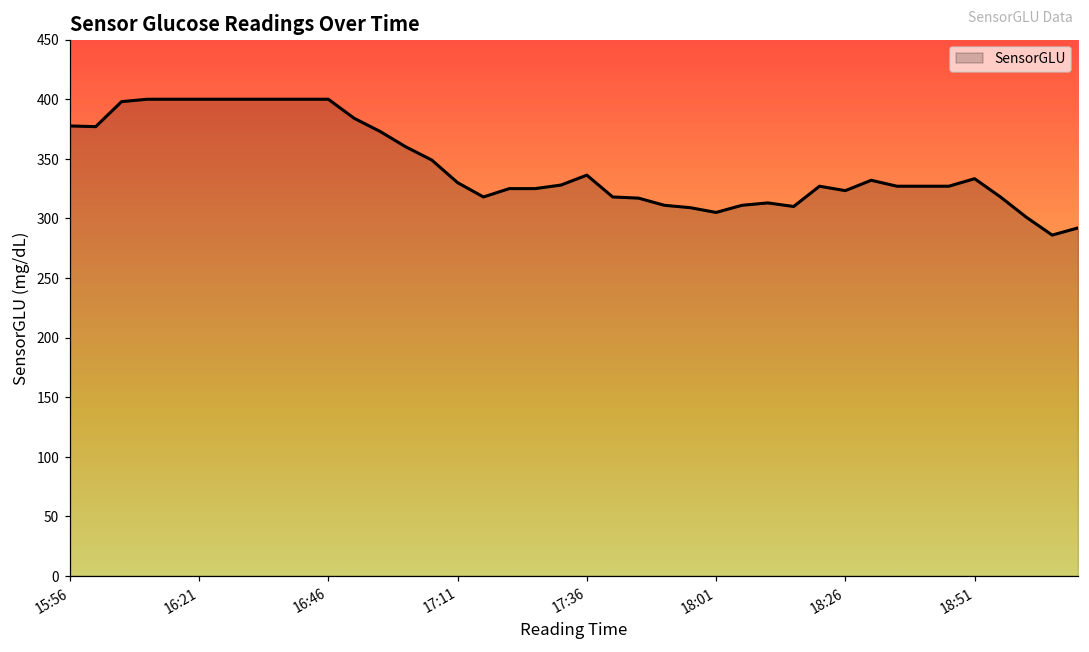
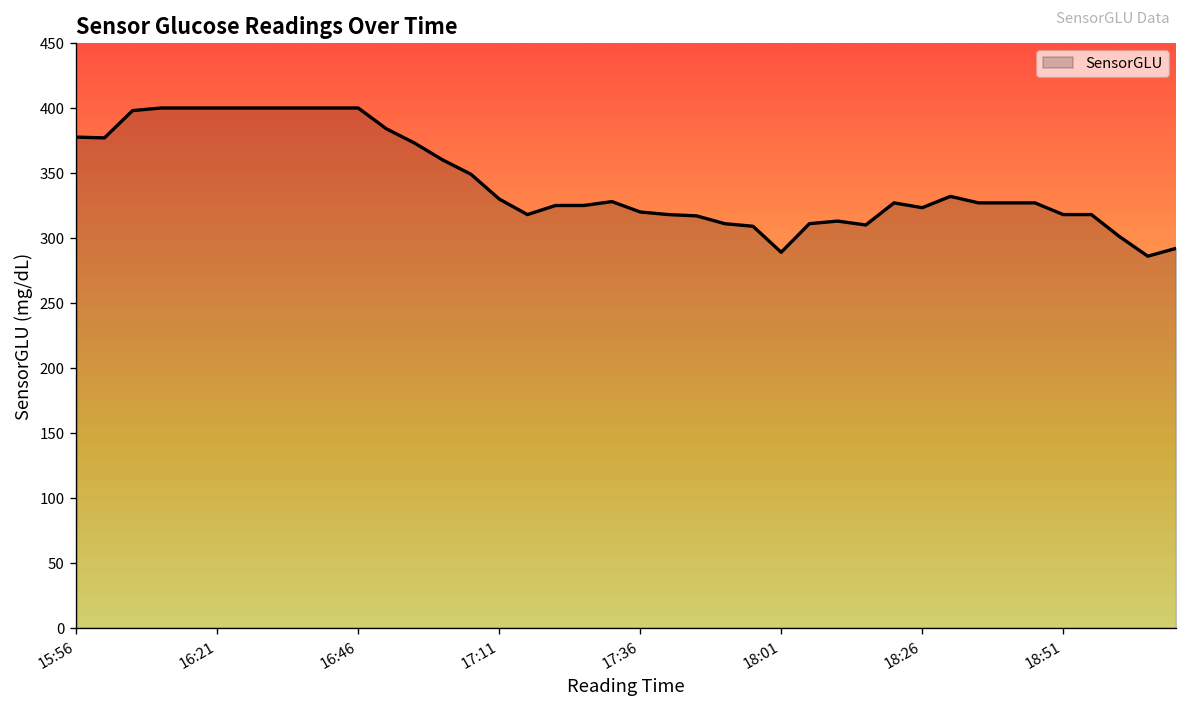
17:36: 336 -> 320
18:01: 305 -> 289
18:51: 333 -> 318
